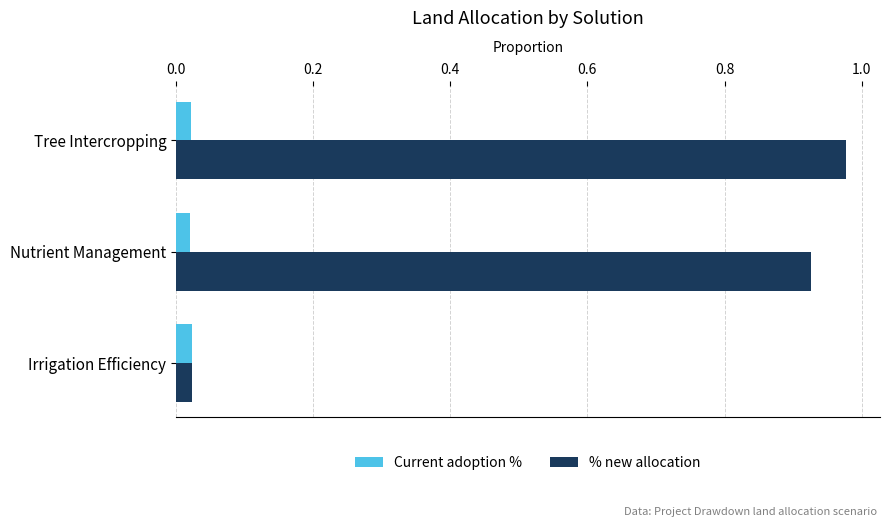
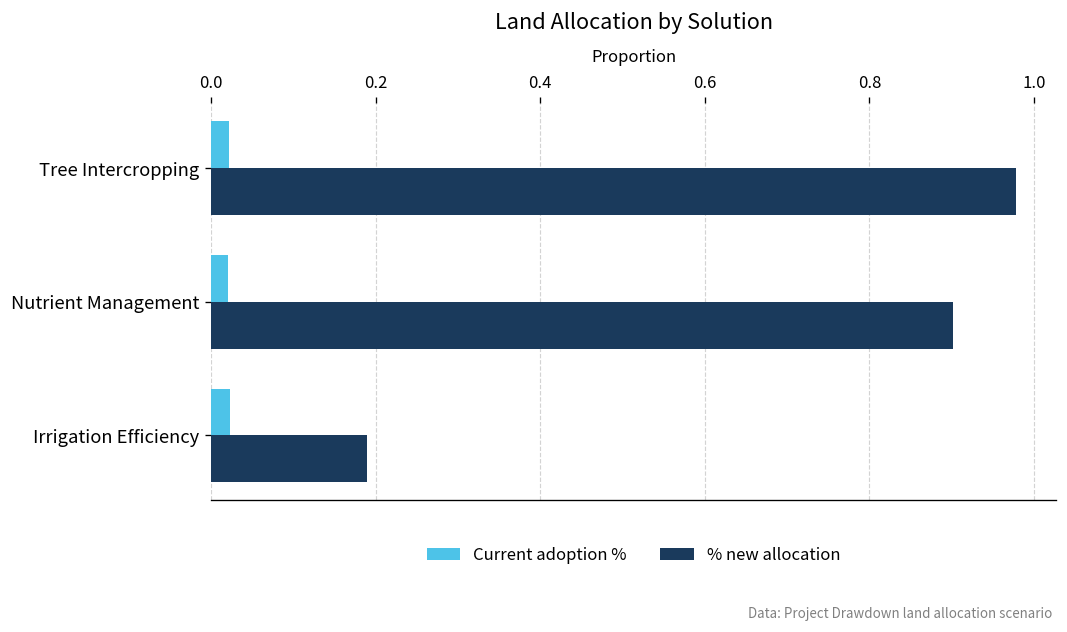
% new allocation, Nutrient Management: 0.93 -> 0.90
% new allocation, Irrigation Efficiency: 0.02 -> 0.19
